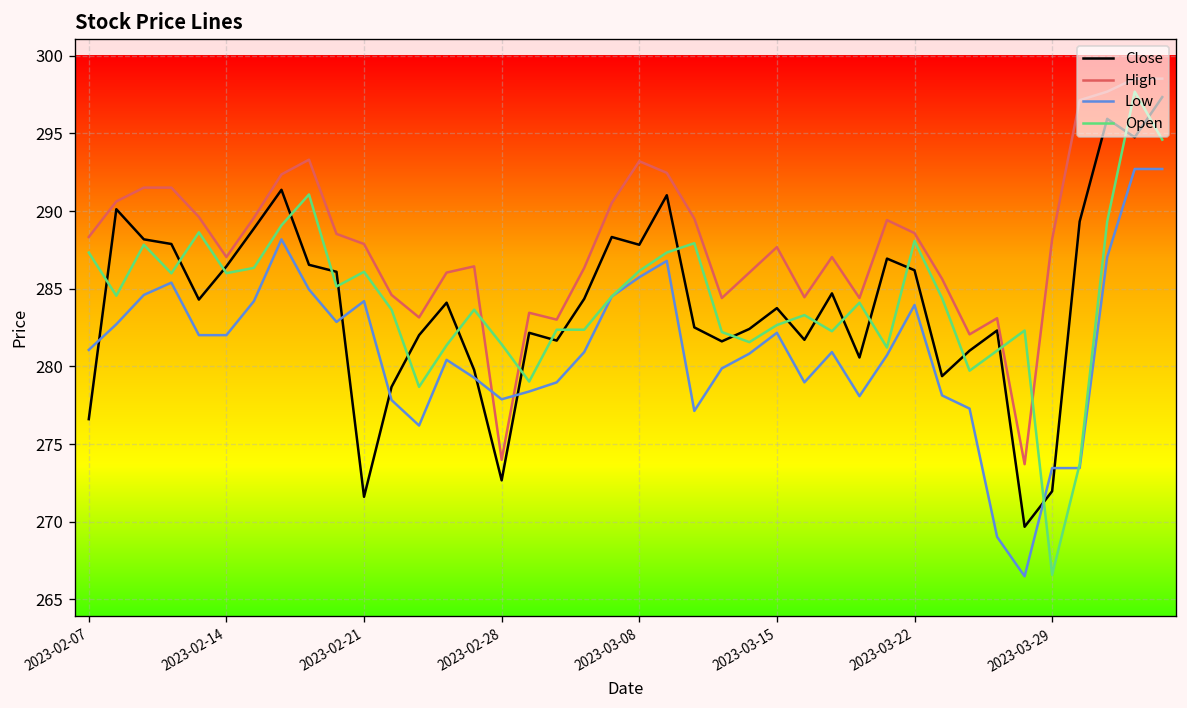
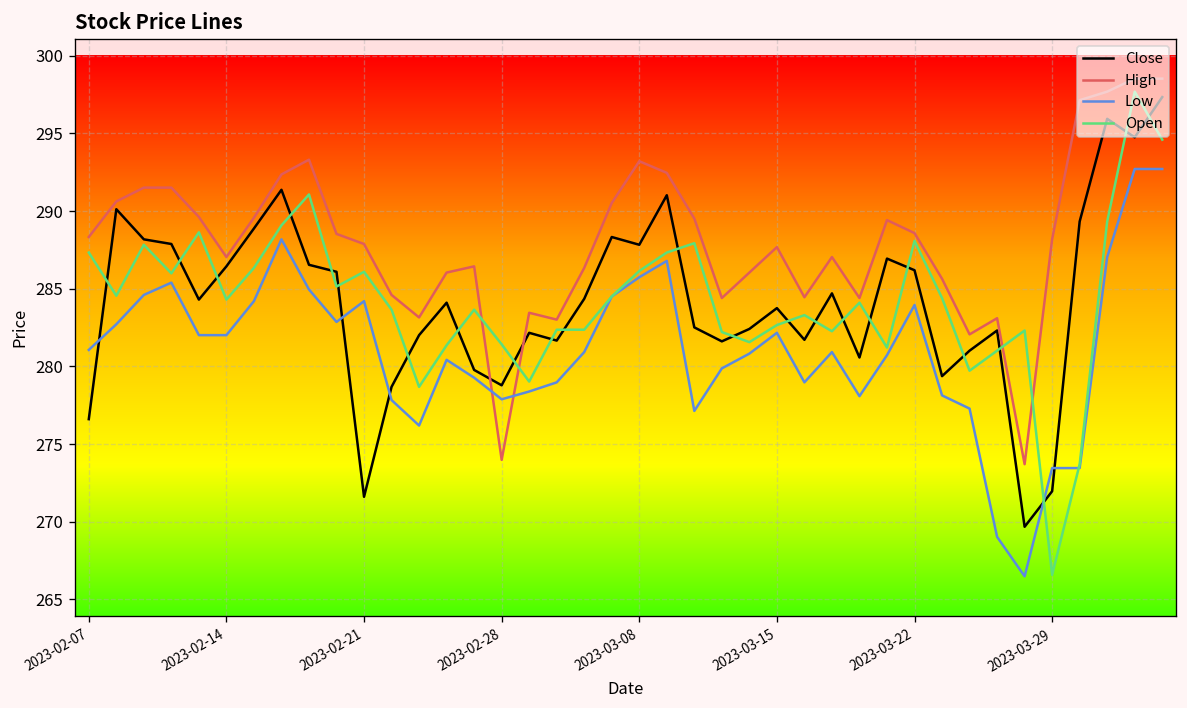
Open, 2023-02-14: 286.0 -> 284.3
Close, 2023-02-28: 272.7 -> 278.8
